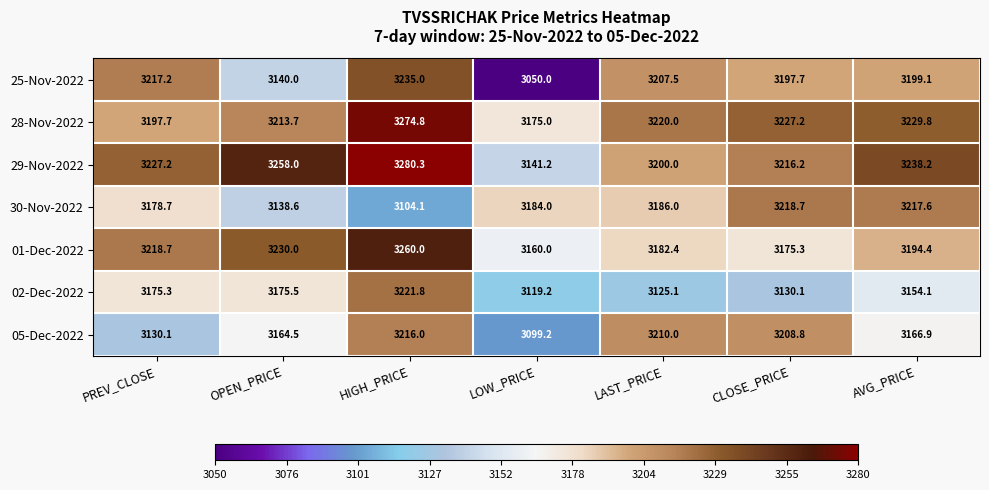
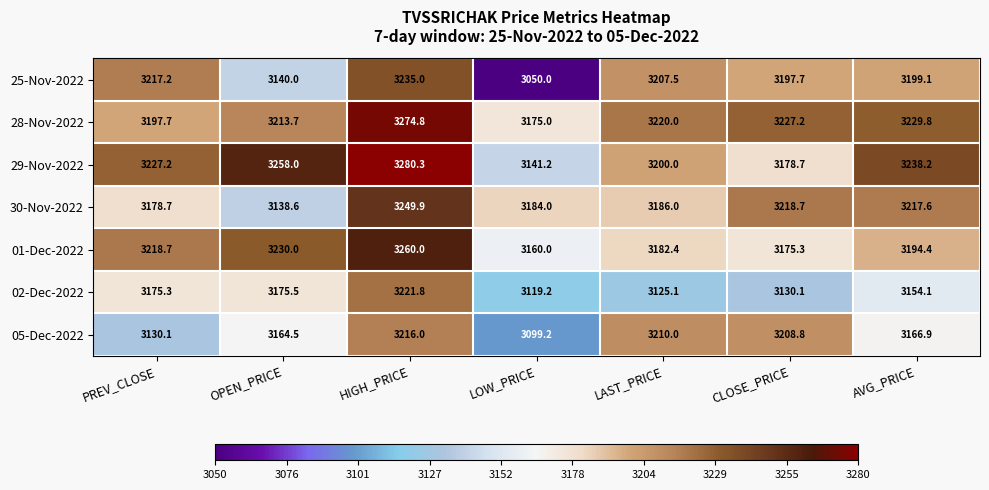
29-Nov-2022, CLOSE_PRICE: 3216.2 -> 3178.7
30-Nov-2022, HIGH_PRICE: 3104.1 -> 3249.9
